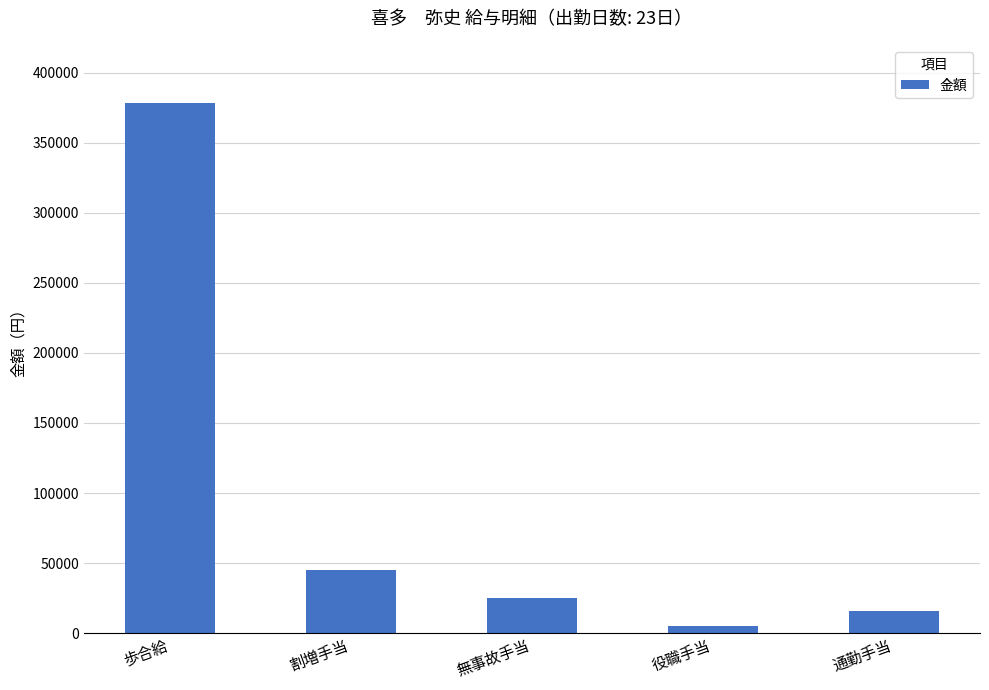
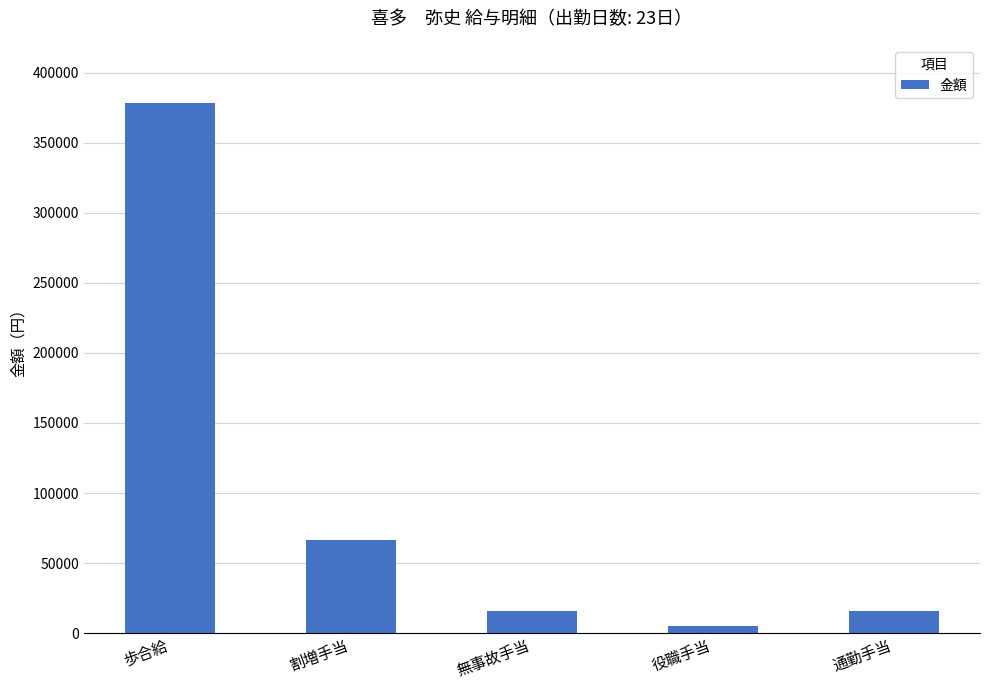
割増手当: 45000 -> 67000
無事故手当: 25000 -> 16000
